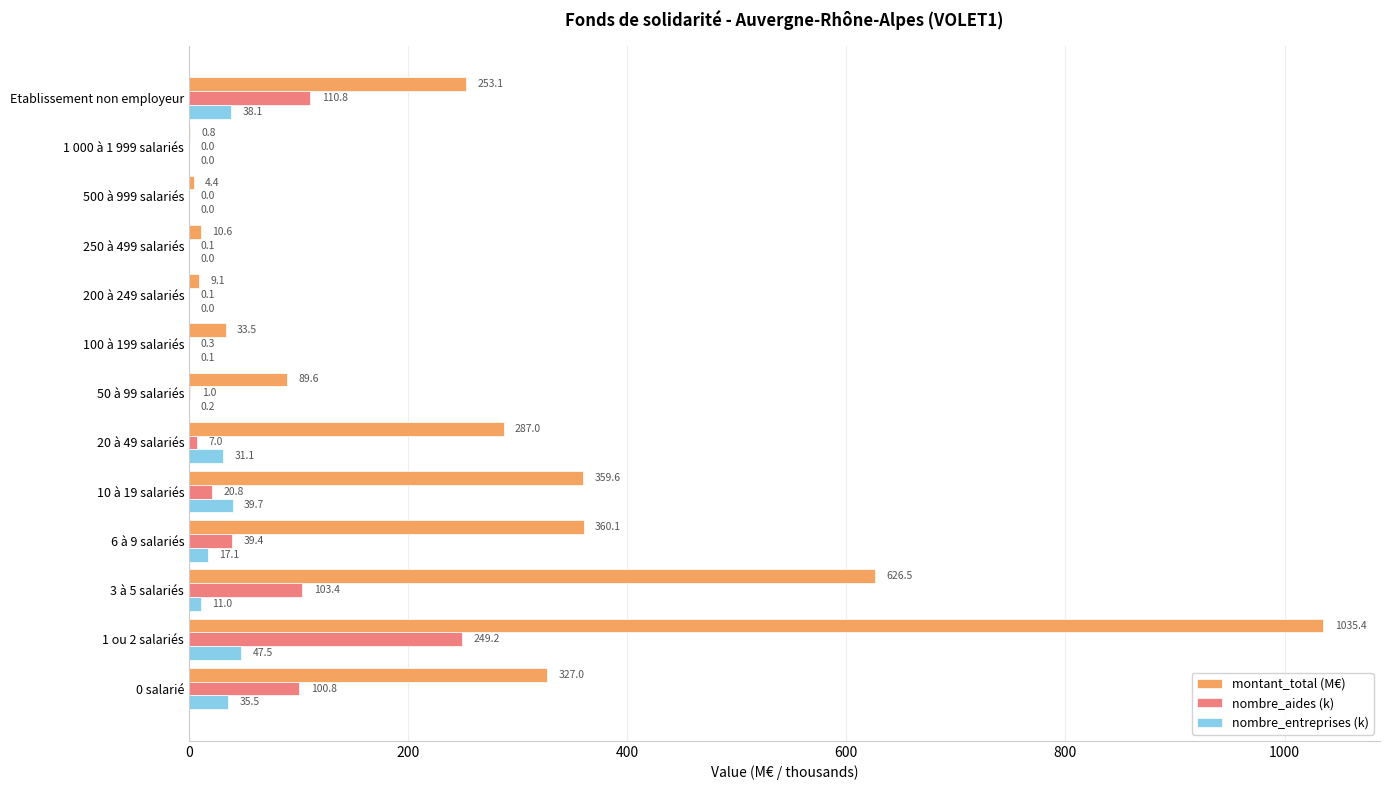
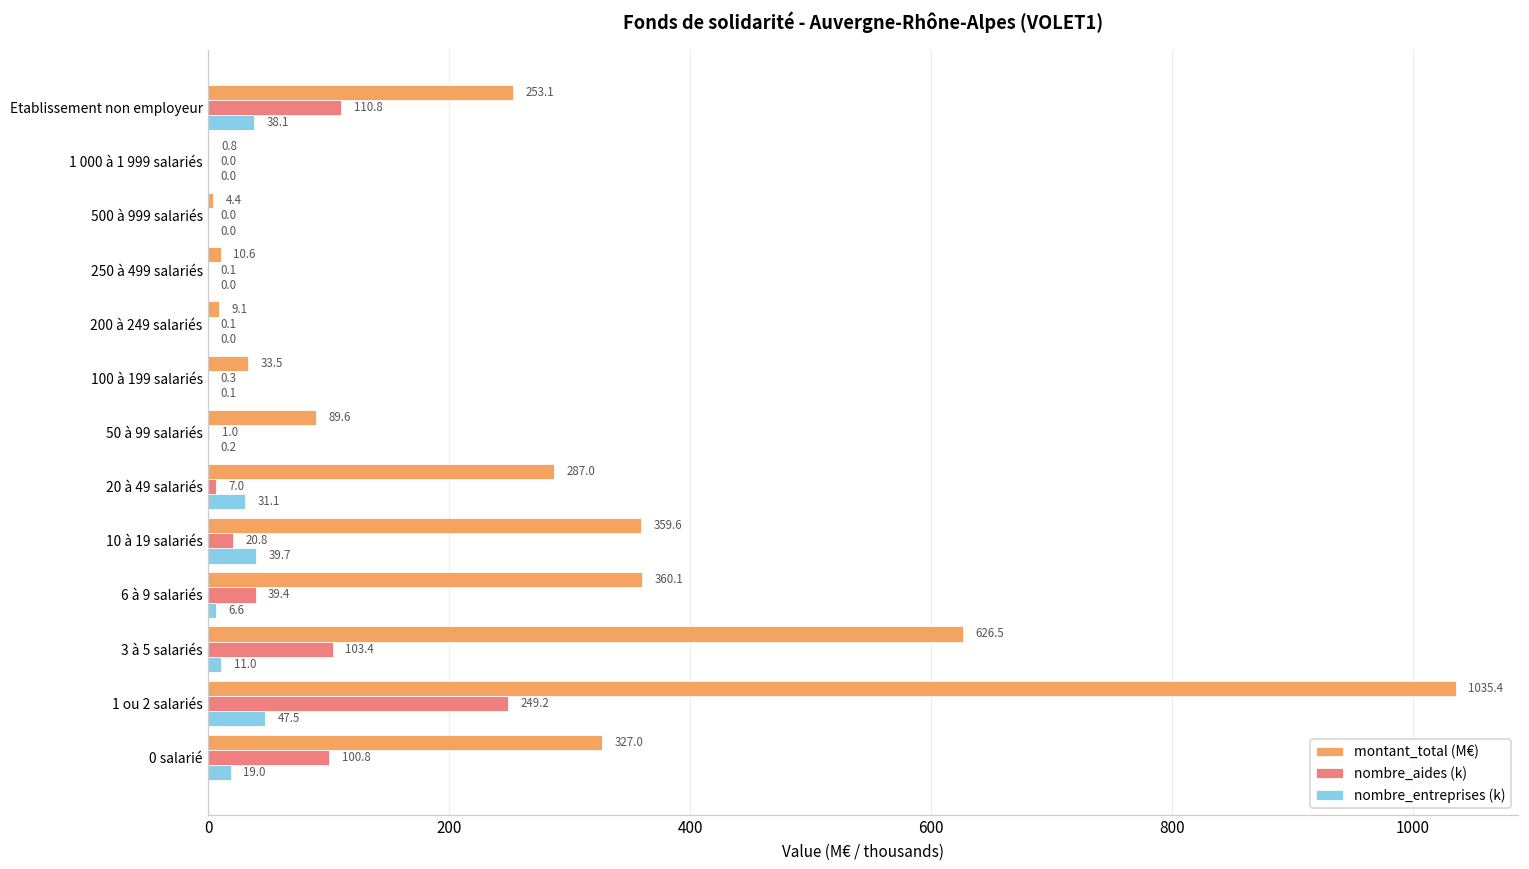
nombre_entreprises (k), 6 à 9 salariés: 17.1 -> 6.6
nombre_entreprises (k), 0 salarié: 35.5 -> 19.0
